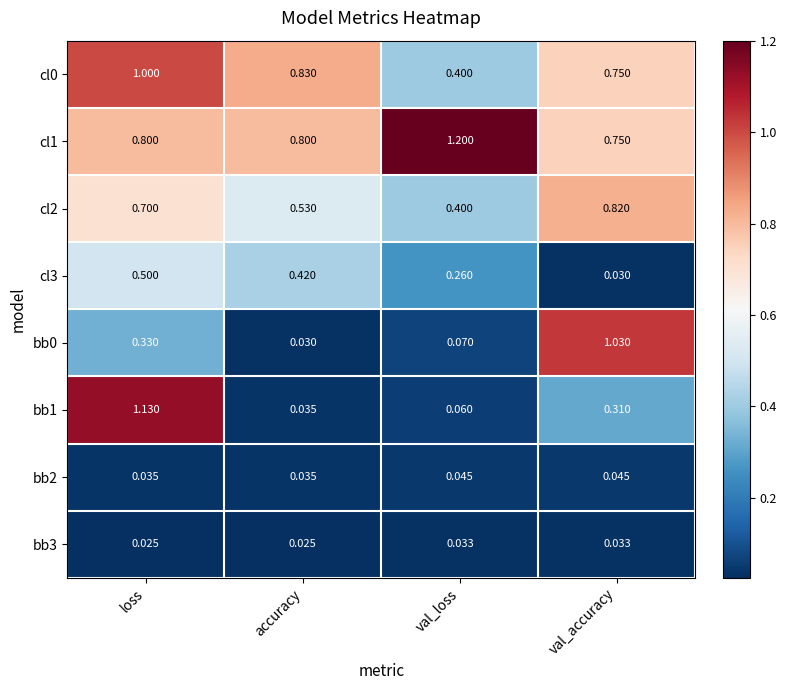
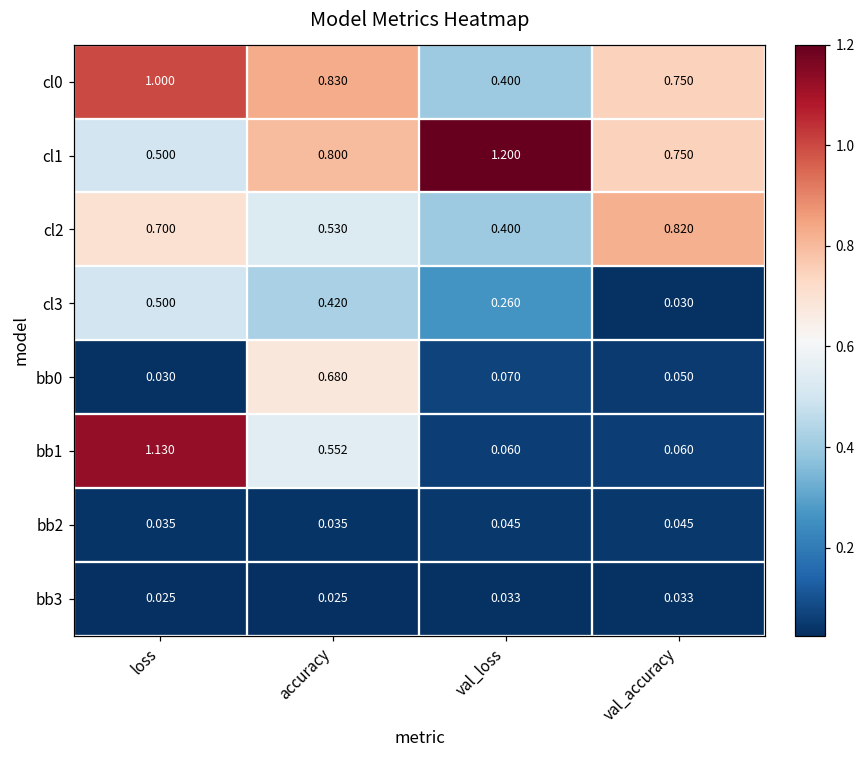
cl1, loss: 0.800 -> 0.500
bb0, loss: 0.330 -> 0.030
bb0, accuracy: 0.030 -> 0.680
bb0, val_accuracy: 1.030 -> 0.050
bb1, accuracy: 0.035 -> 0.552
bb1, val_accuracy: 0.310 -> 0.060
